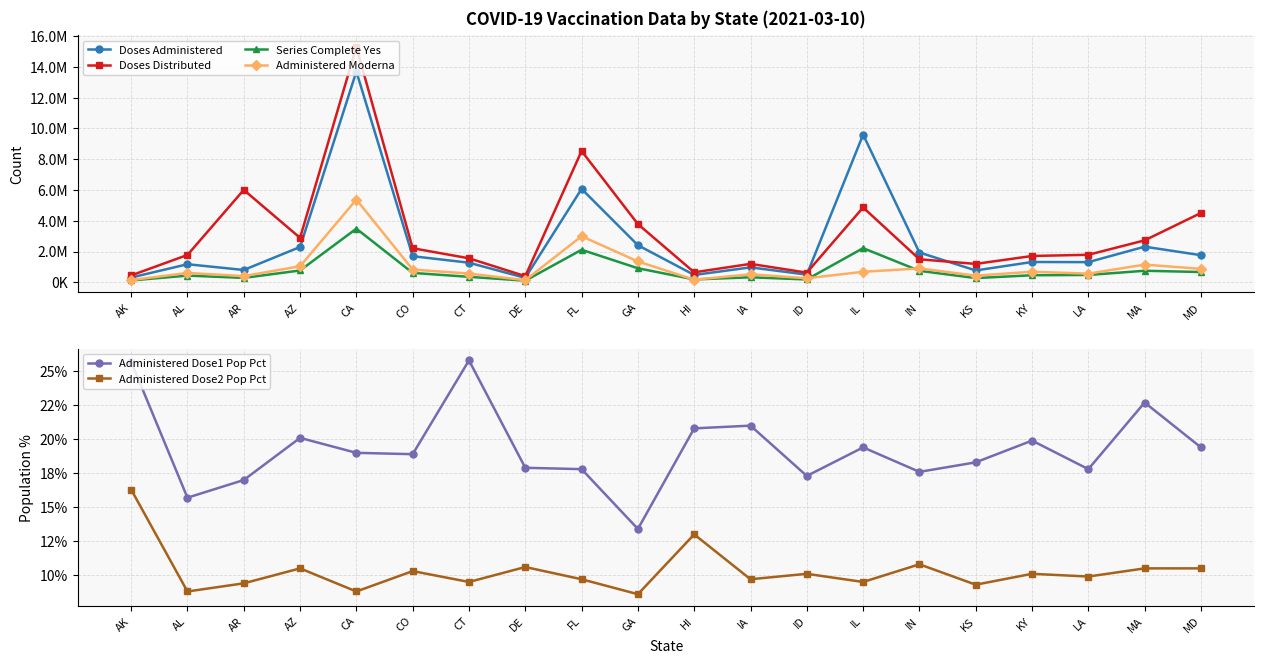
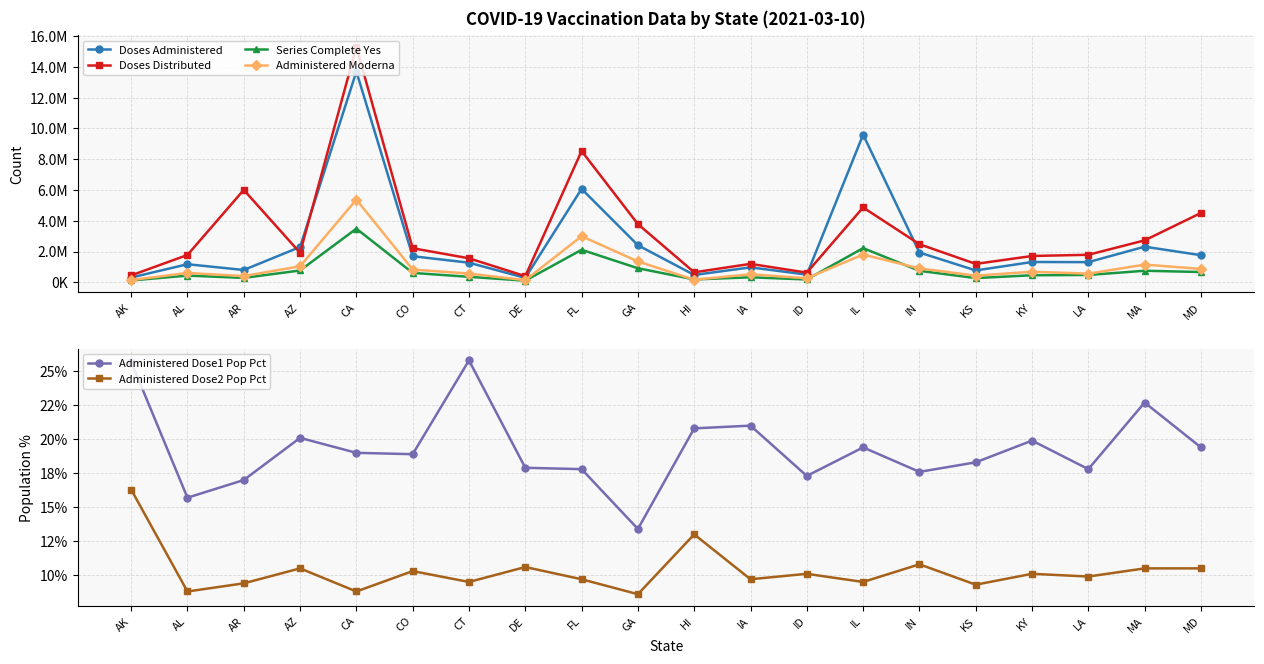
COVID-19 Vaccination Data by State (2021-03-10), Doses Distributed, AZ: 2900000 -> 1900000
COVID-19 Vaccination Data by State (2021-03-10), Administered Moderna, IL: 700000 -> 1800000
COVID-19 Vaccination Data by State (2021-03-10), Doses Distributed, IN: 1500000 -> 2500000
